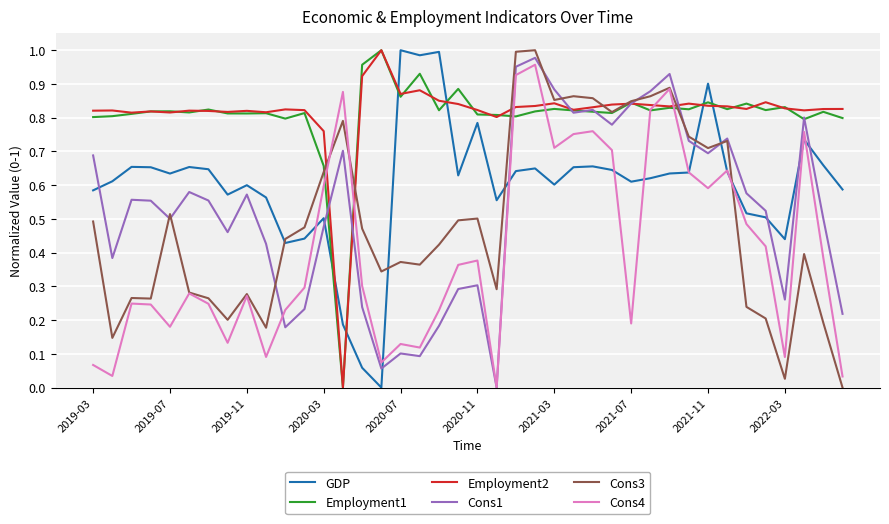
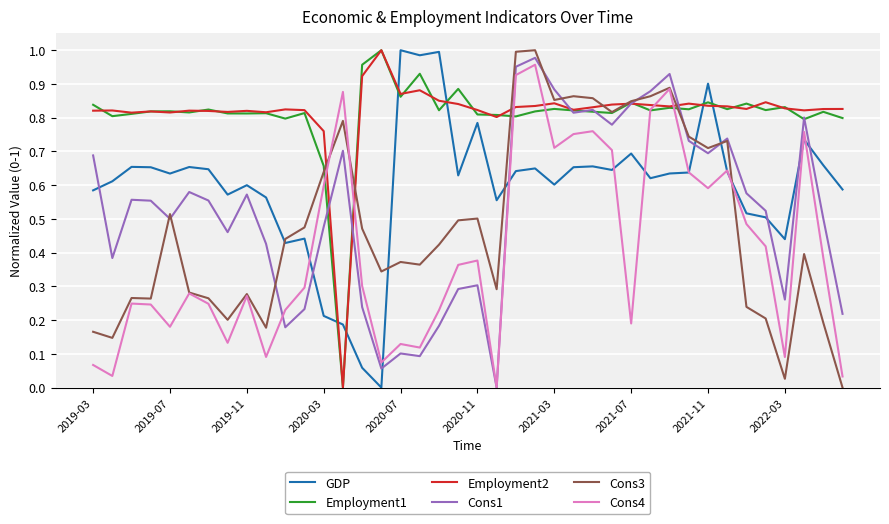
Employment1, 2019-03: 0.80 -> 0.84
Cons3, 2019-03: 0.49 -> 0.17
GDP, 2020-03: 0.50 -> 0.21
GDP, 2021-07: 0.61 -> 0.69
